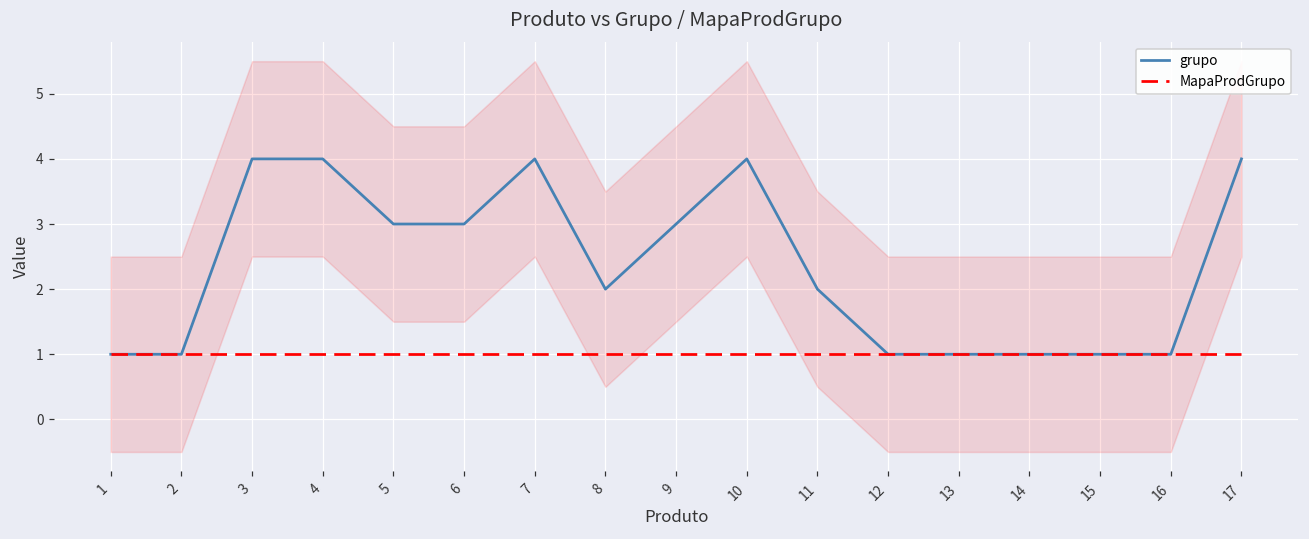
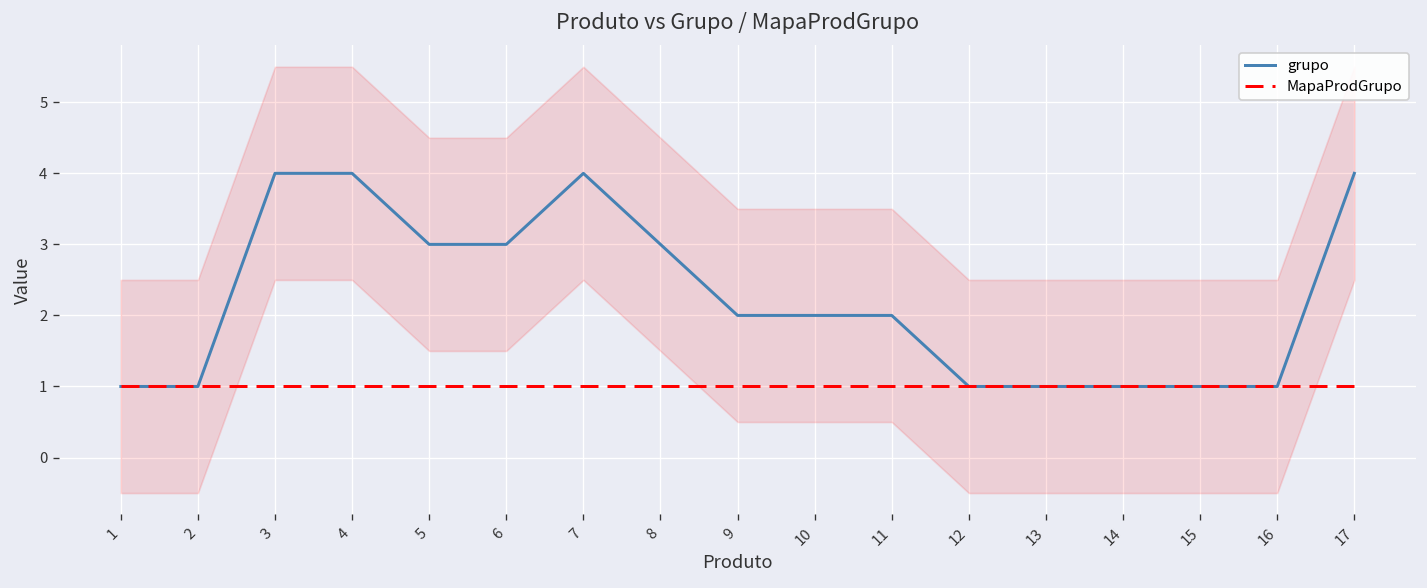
grupo, 8: 2 -> 3
grupo, 9: 3 -> 2
grupo, 10: 4 -> 2
